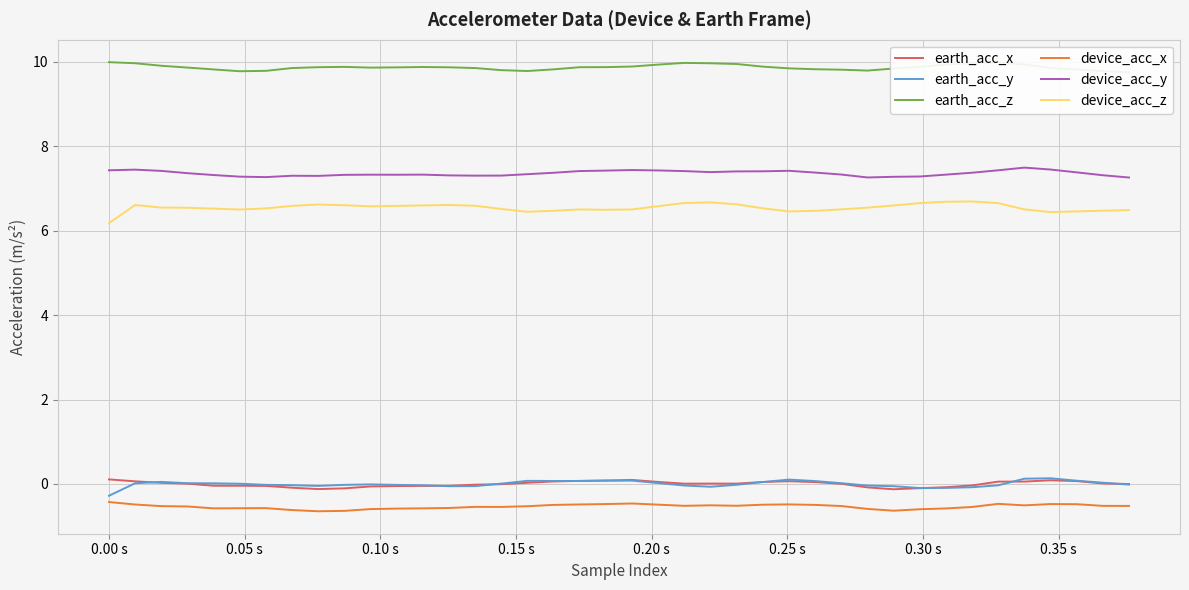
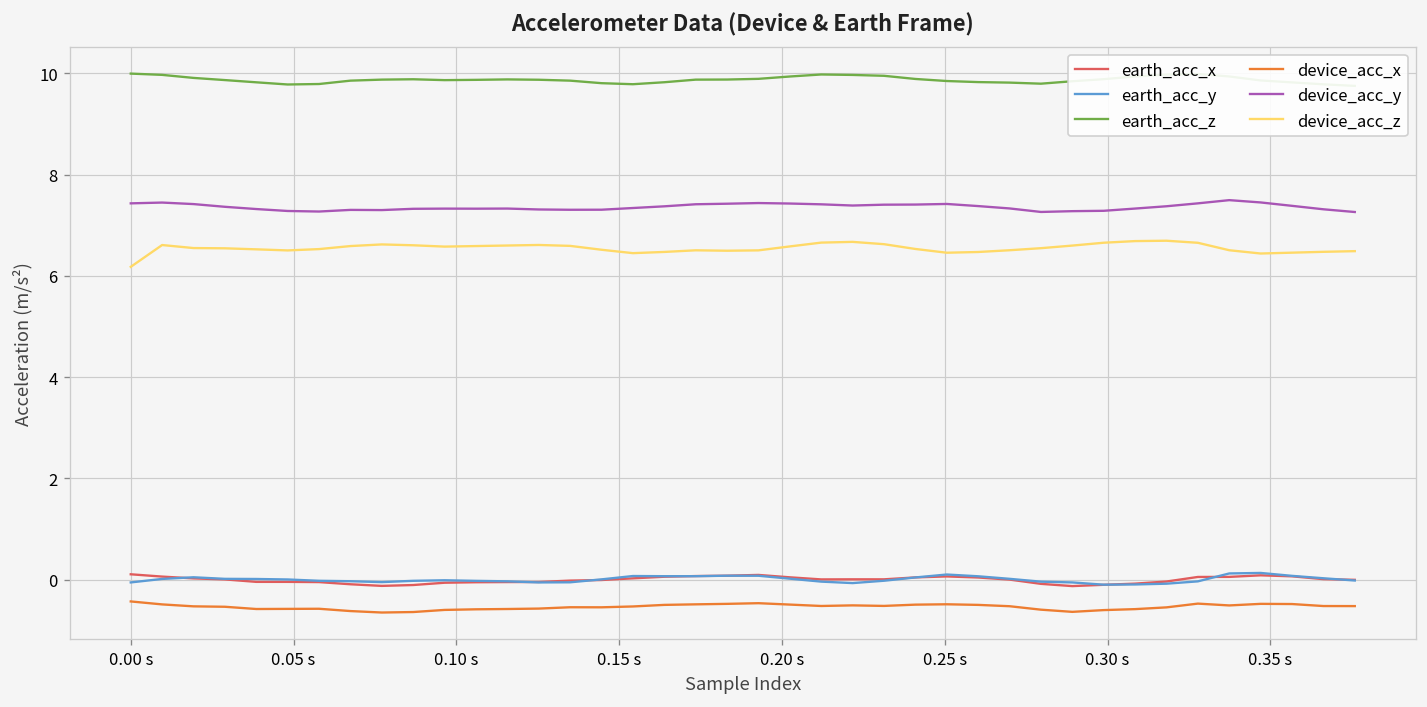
earth_acc_y, 0.00 s: -0.3 -> -0.1
